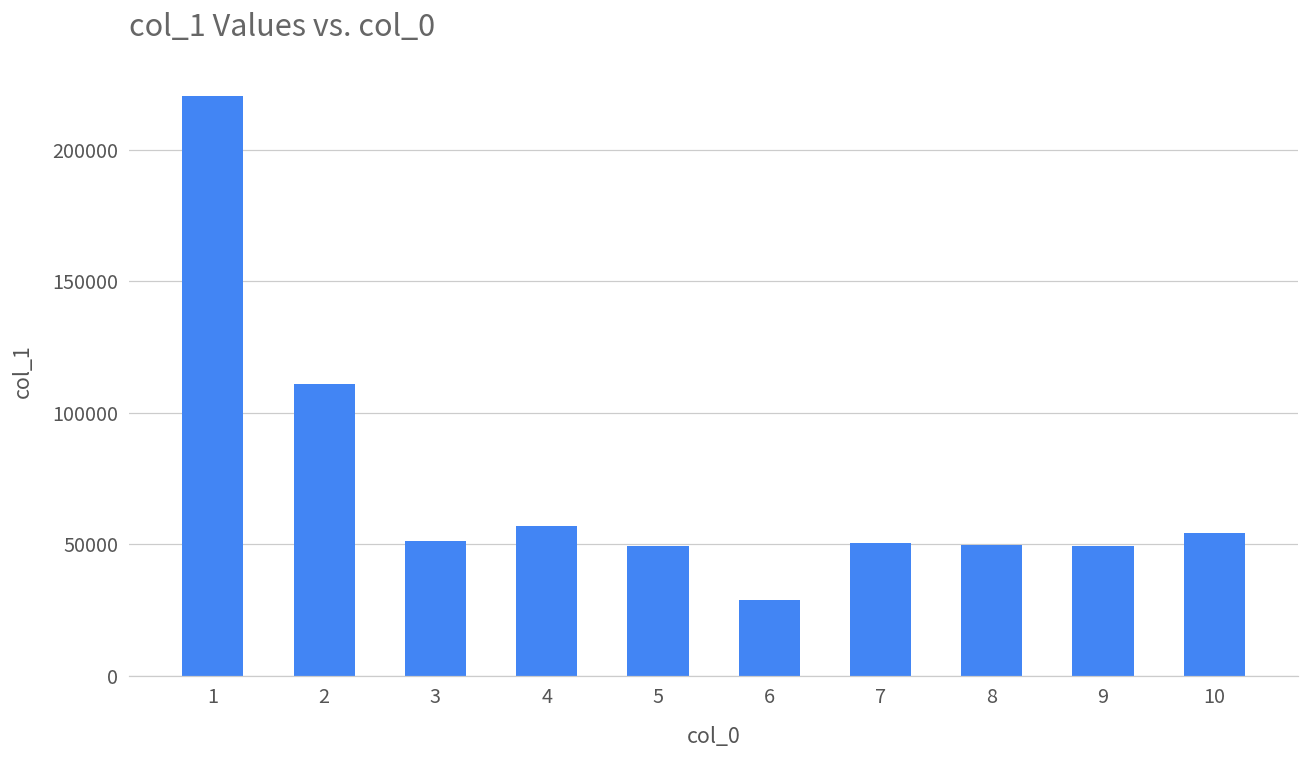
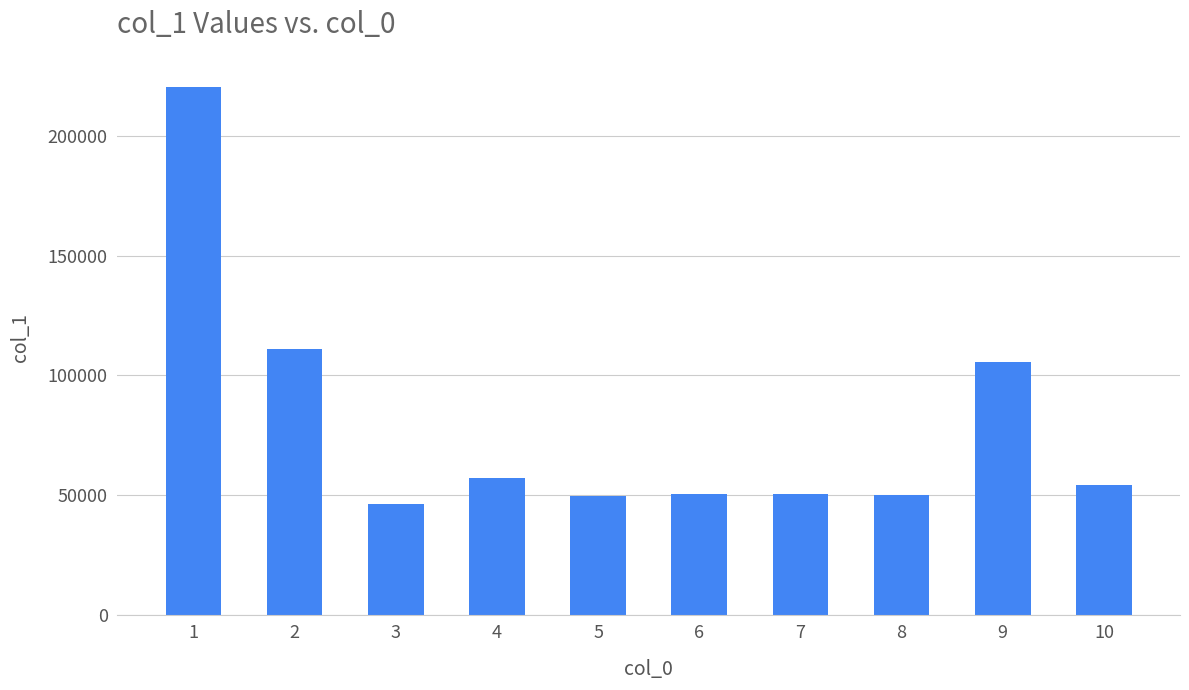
3: 51000 -> 46000
6: 29000 -> 51000
9: 50000 -> 105000
